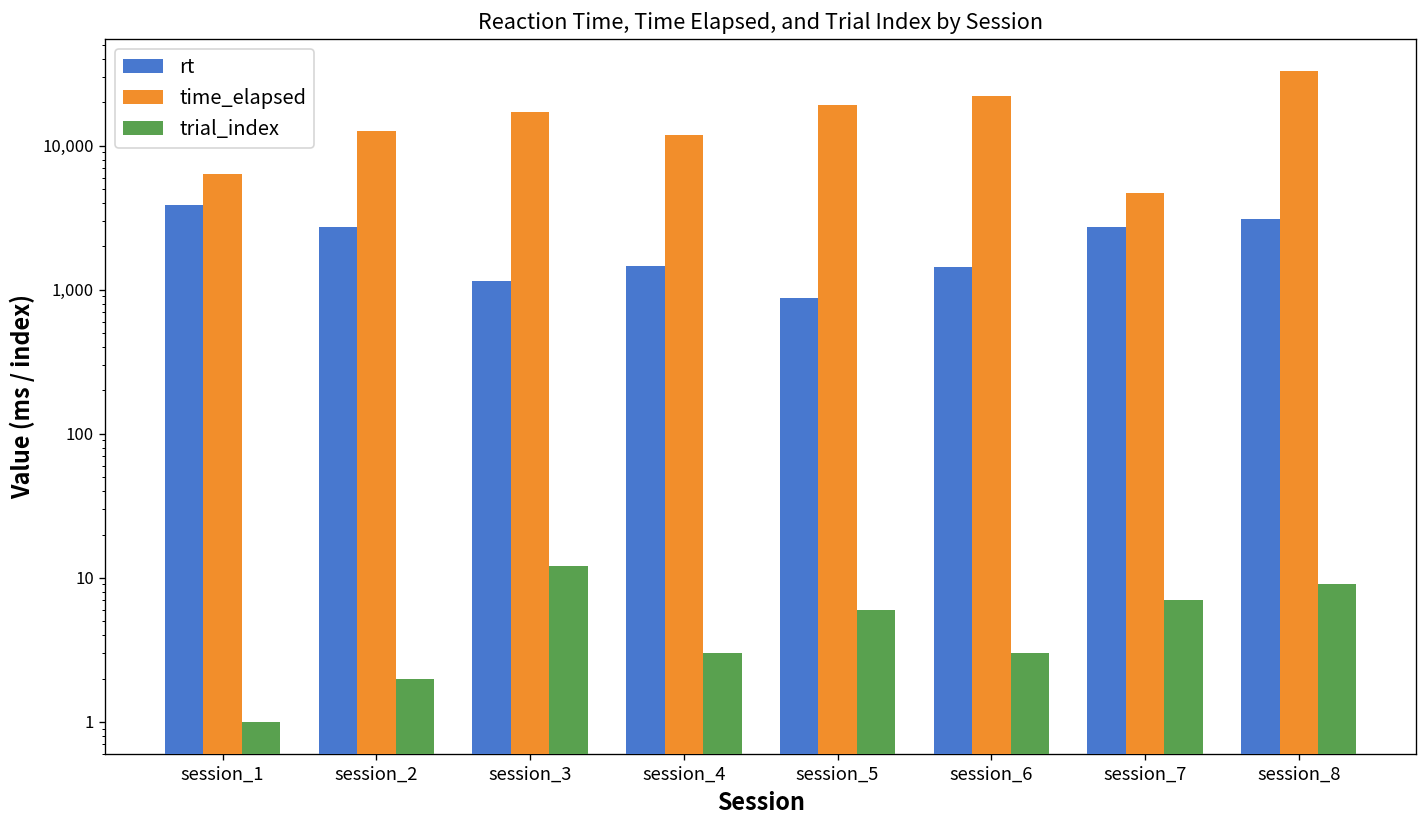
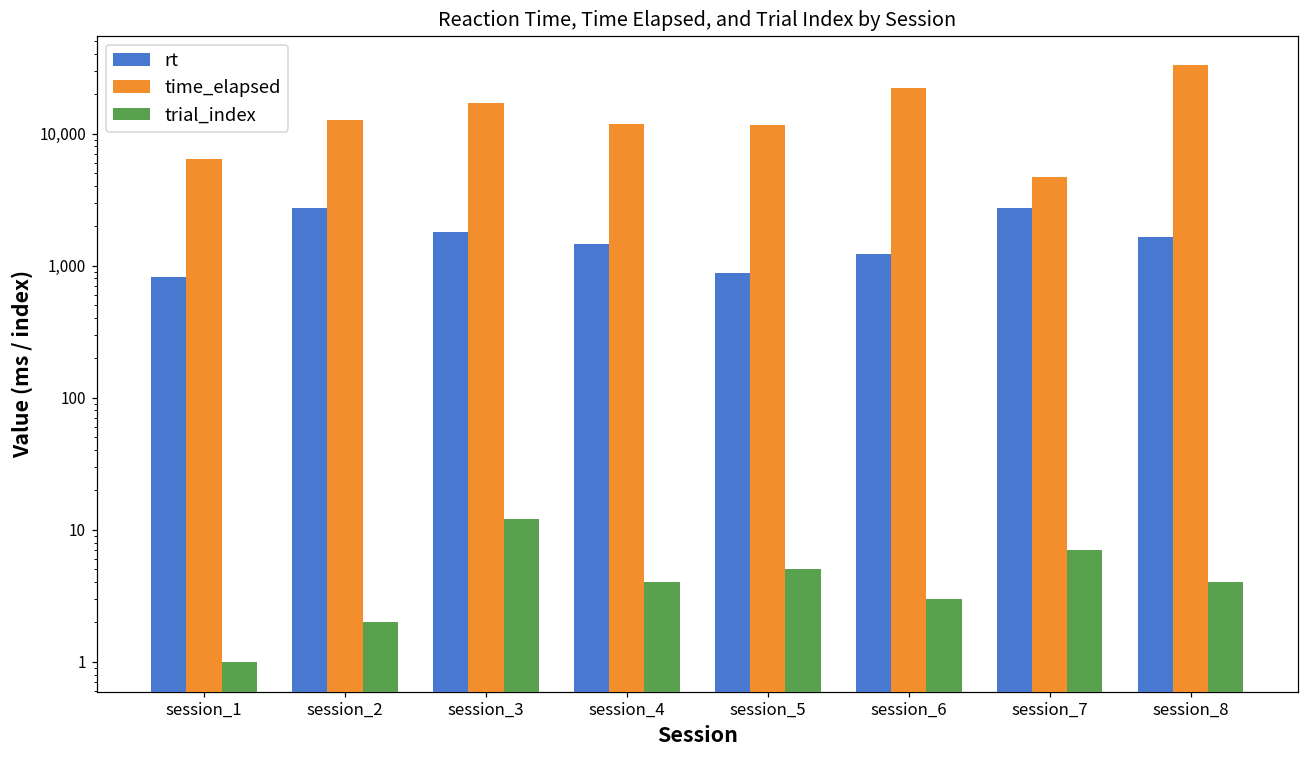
rt, session_1: 3,900 -> 800
rt, session_3: 1,200 -> 1,800
trial_index, session_4: 3 -> 4
time_elapsed, session_5: 19,000 -> 12,000
trial_index, session_5: 6 -> 5
rt, session_6: 1,400 -> 1,200
rt, session_8: 3,100 -> 1,600
trial_index, session_8: 9 -> 4
